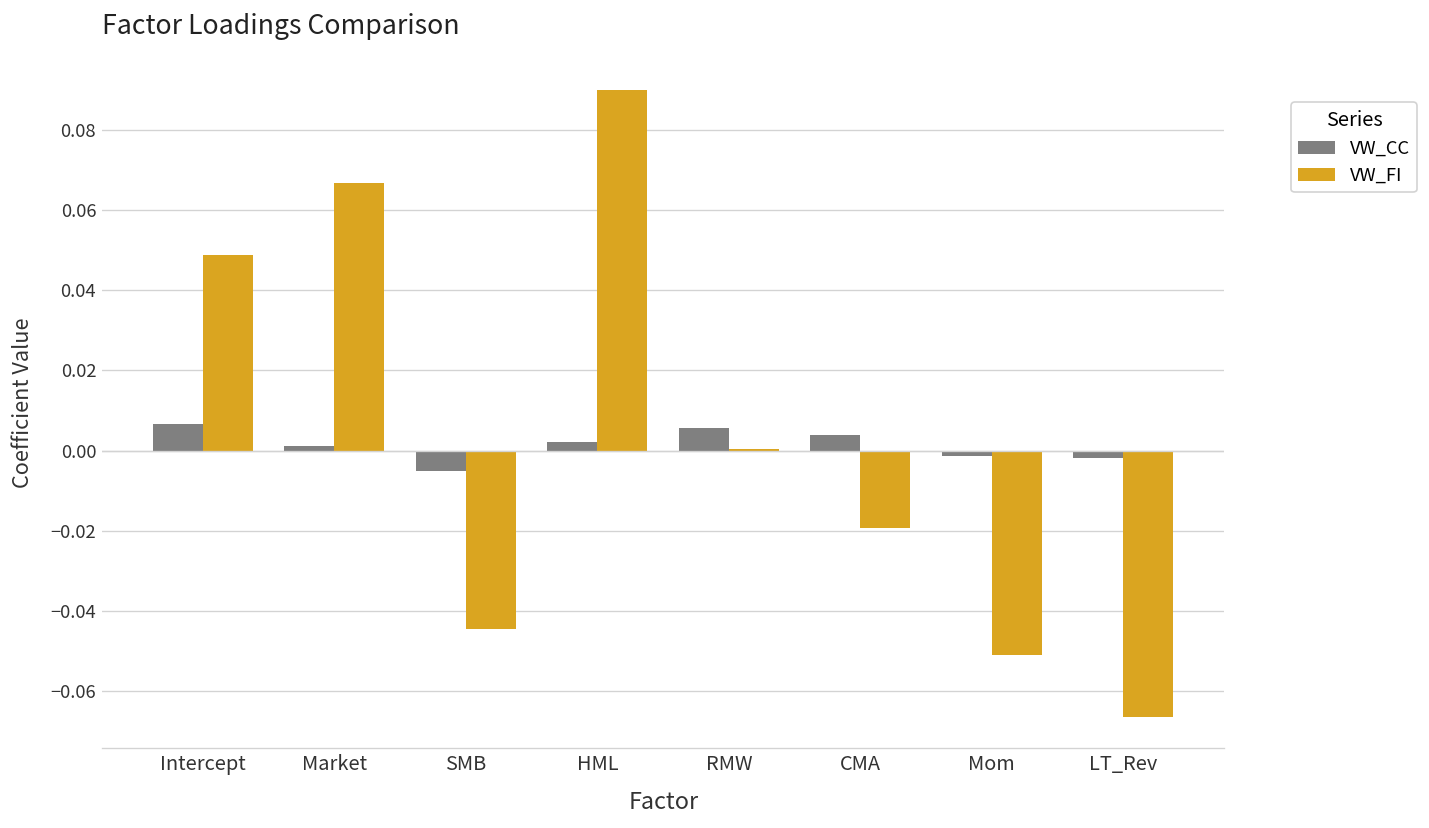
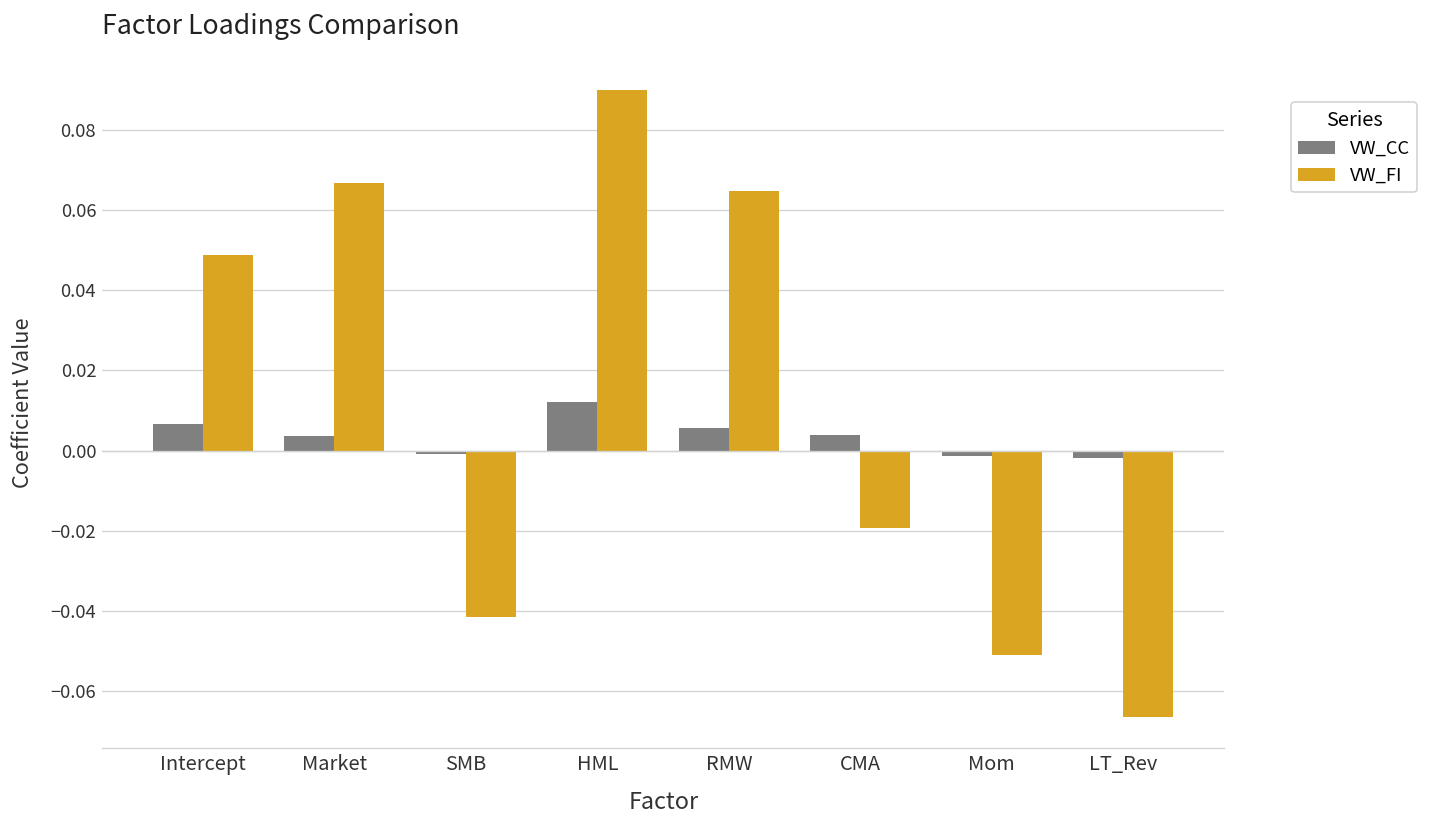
VW_CC, Market: 0.001 -> 0.004
VW_CC, SMB: -0.005 -> -0.001
VW_FI, SMB: -0.045 -> -0.042
VW_CC, HML: 0.002 -> 0.012
VW_FI, RMW: 0.001 -> 0.065
